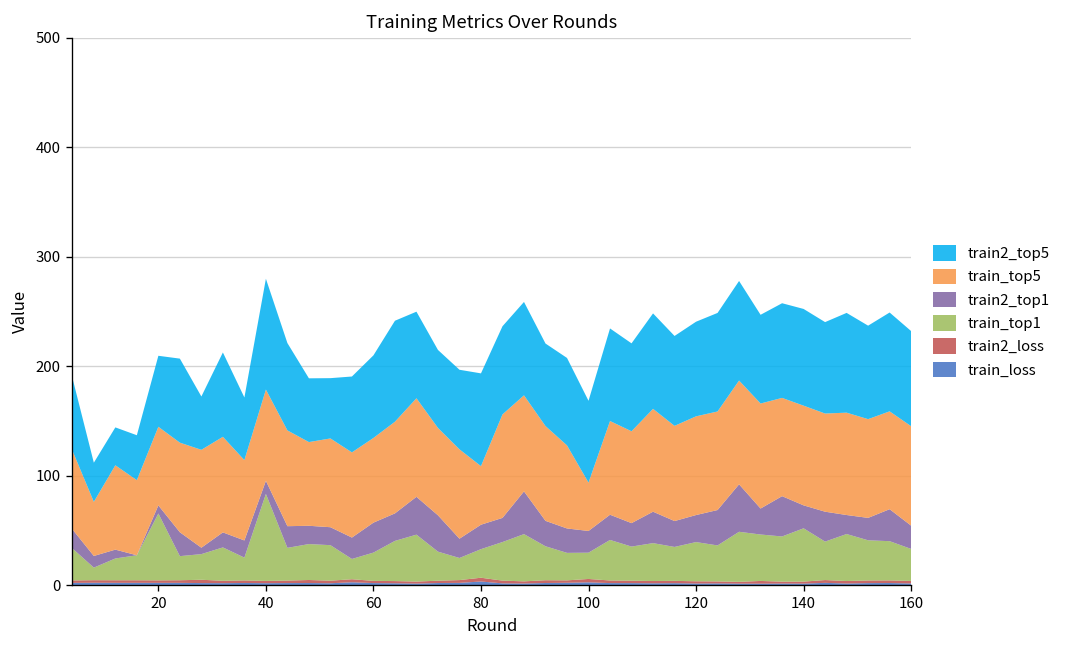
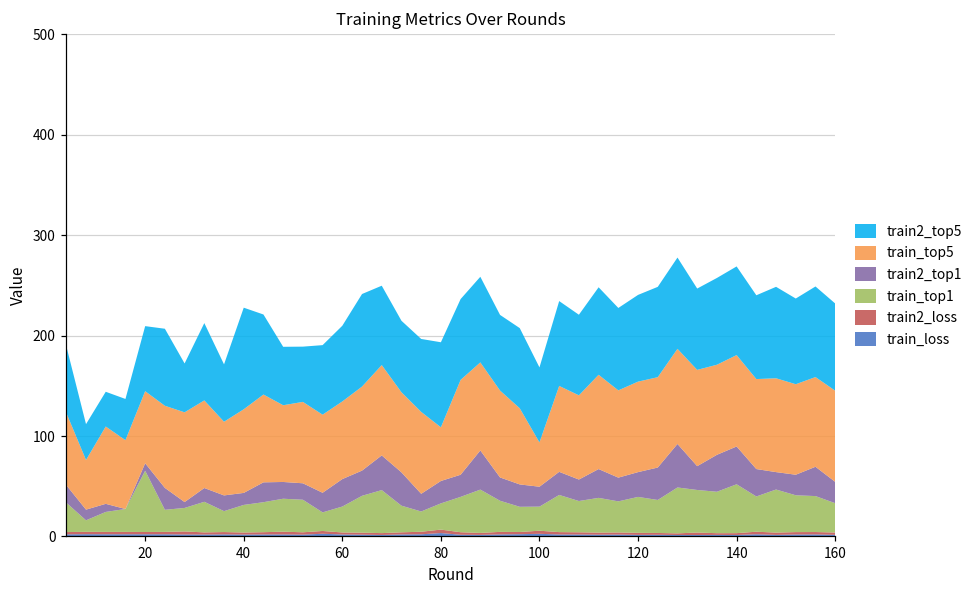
train_top1, 40: 80 -> 30
train2_top1, 140: 20 -> 40
